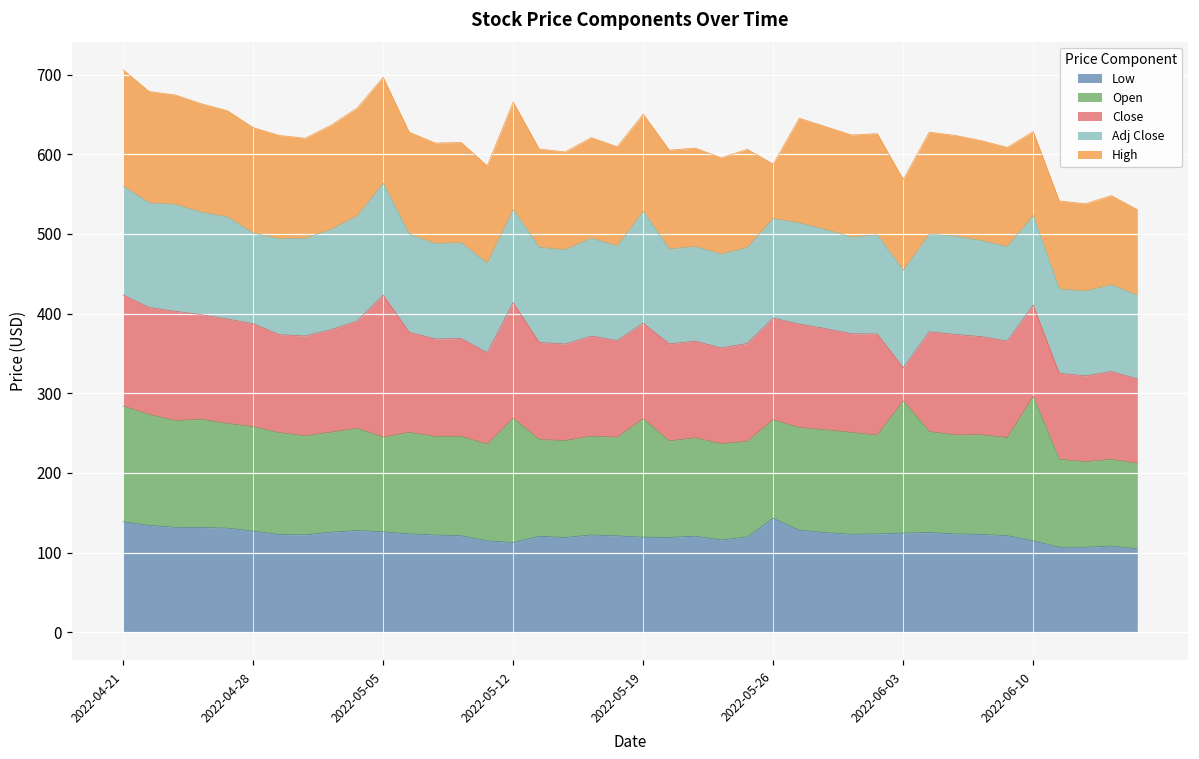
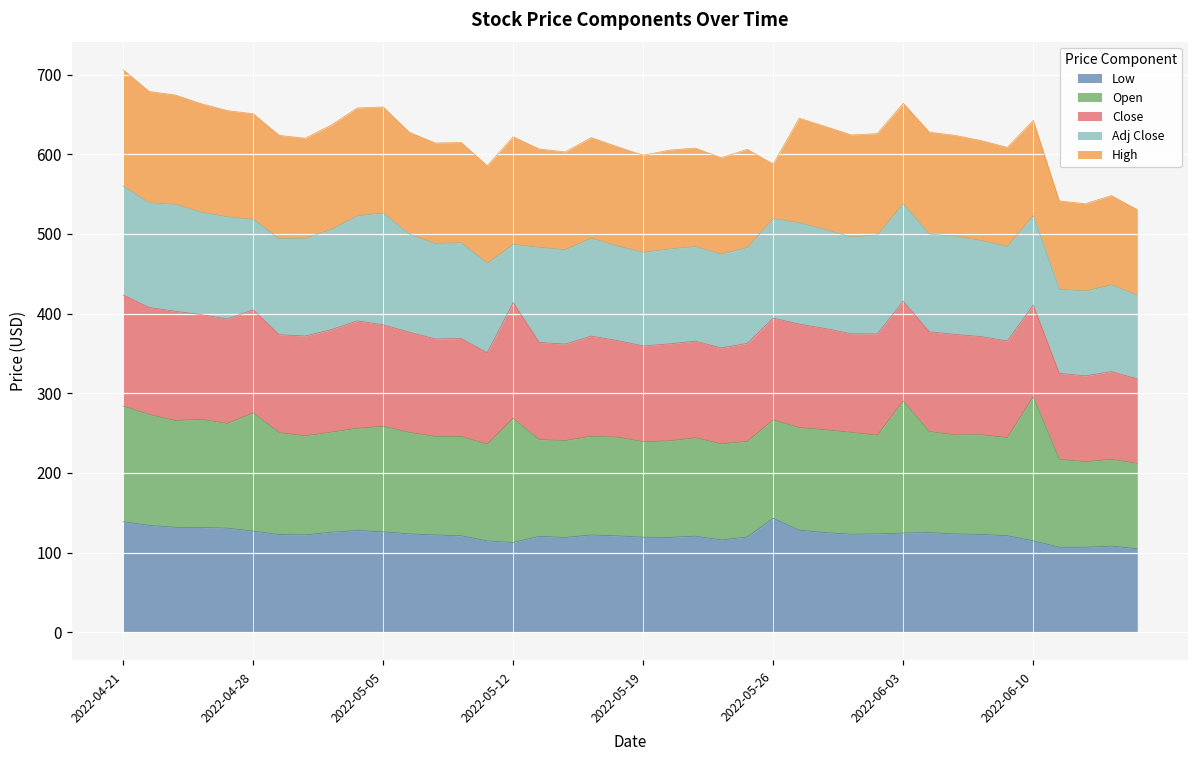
Open, 2022-04-28: 130 -> 150
Open, 2022-05-05: 120 -> 130
Close, 2022-05-05: 180 -> 130
Adj Close, 2022-05-12: 120 -> 70
Open, 2022-05-19: 150 -> 120
Adj Close, 2022-05-19: 140 -> 120
Close, 2022-06-03: 40 -> 130
High, 2022-06-03: 110 -> 130
High, 2022-06-10: 110 -> 120
